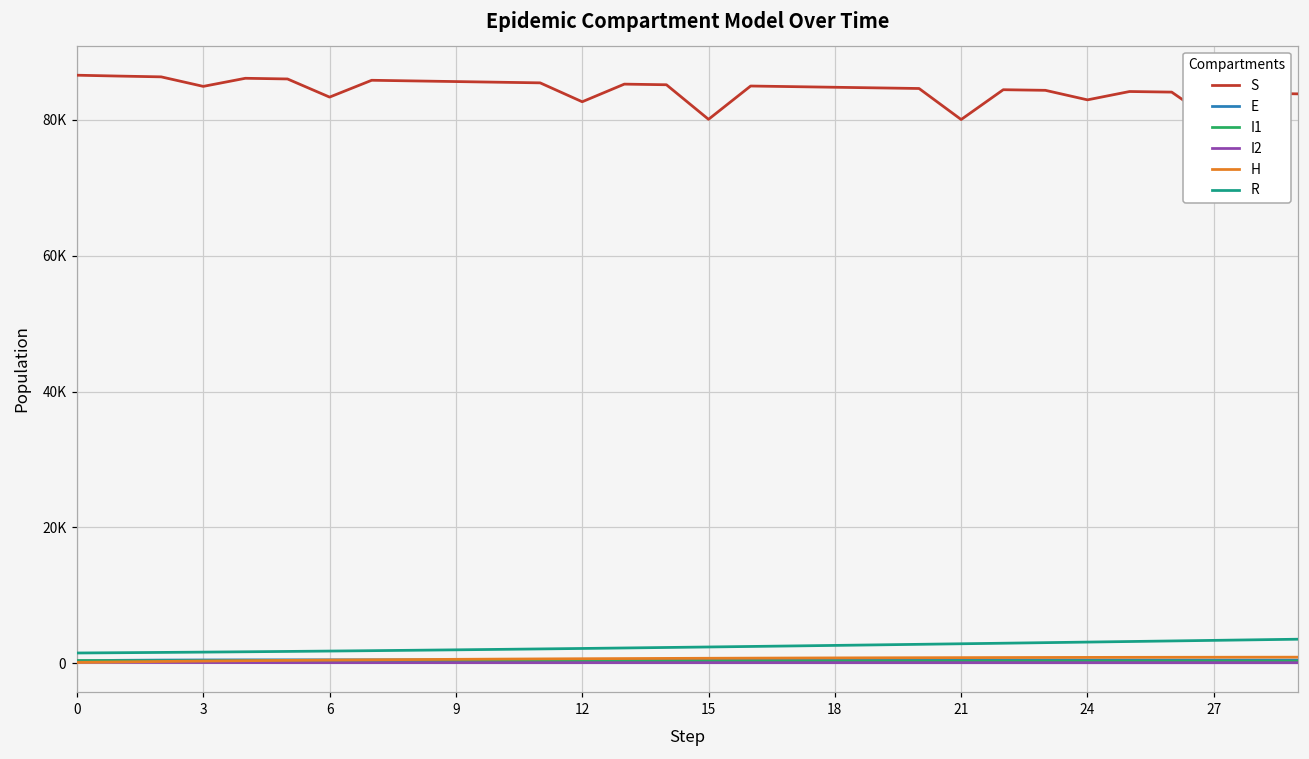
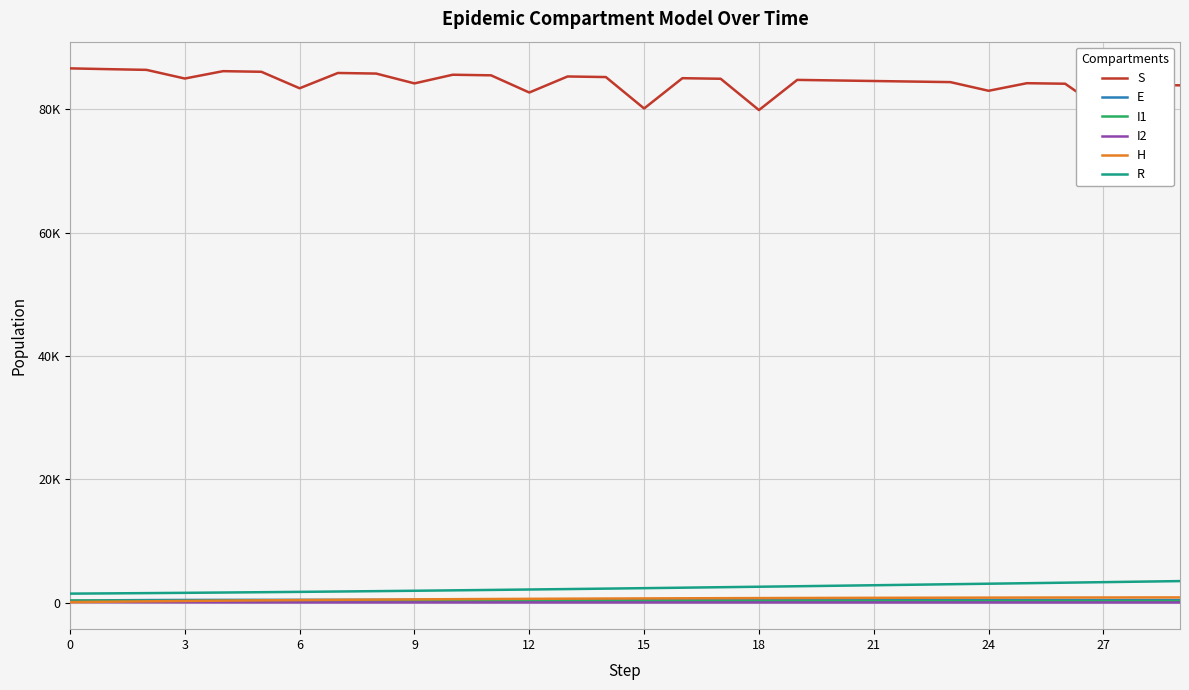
S, 9: 86000 -> 84000
S, 18: 85000 -> 80000
S, 21: 80000 -> 85000
